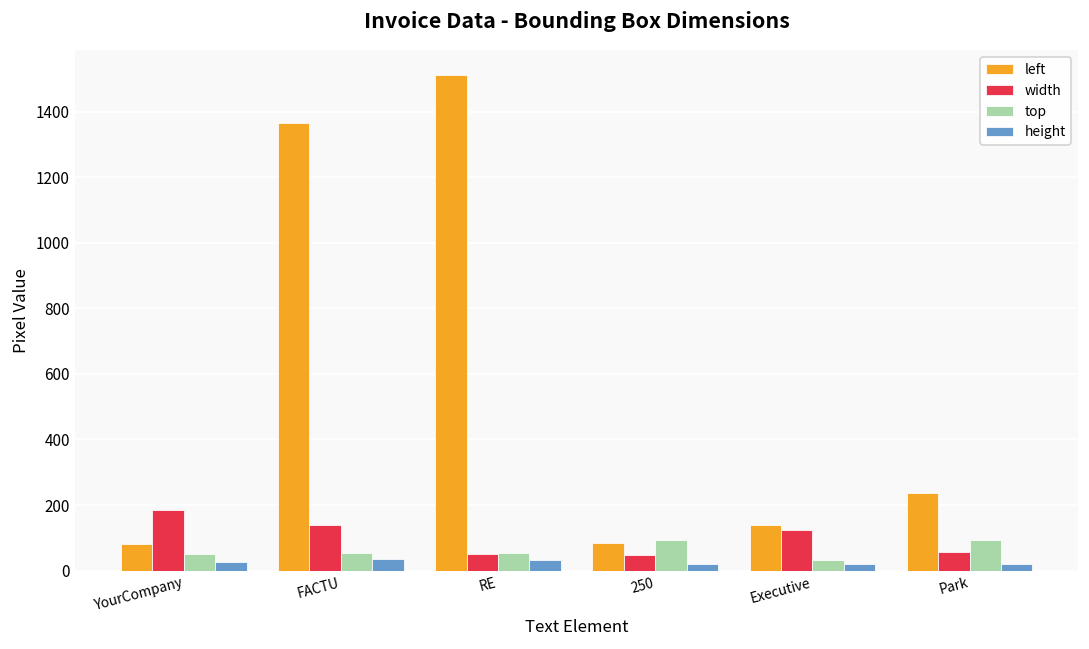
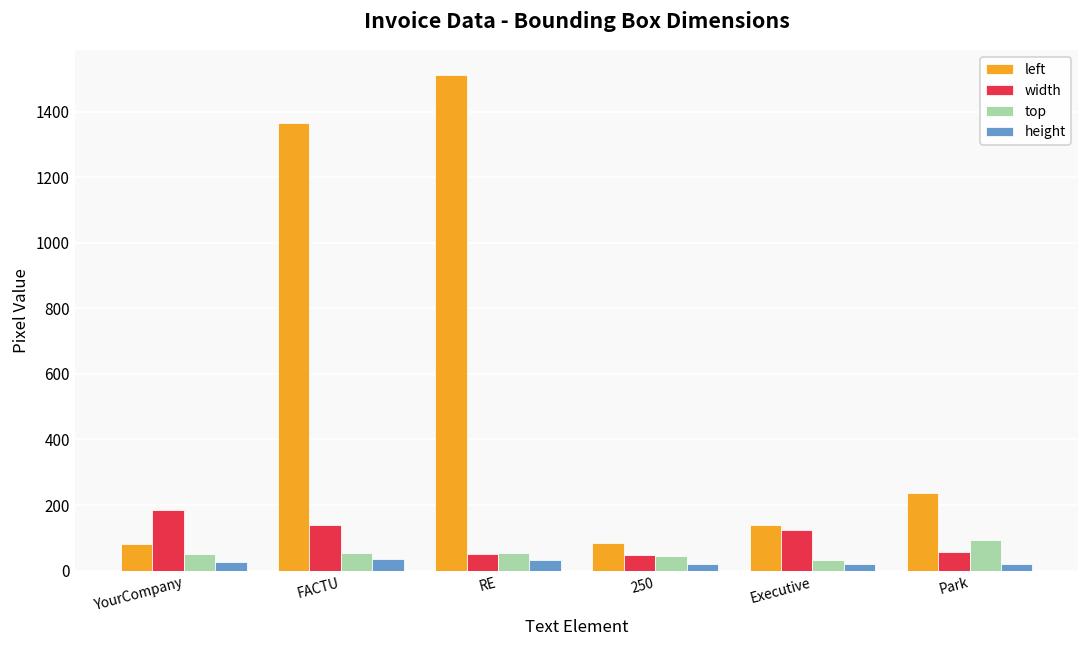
top, 250: 90 -> 40
